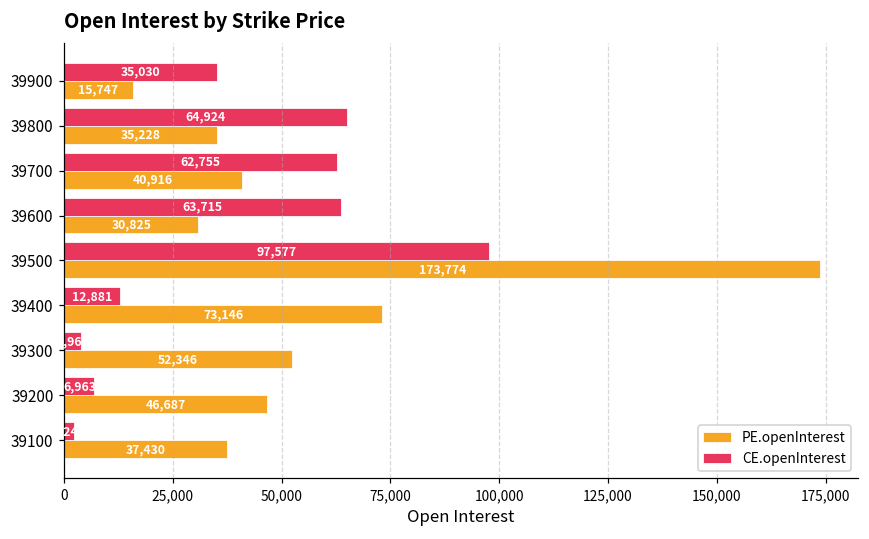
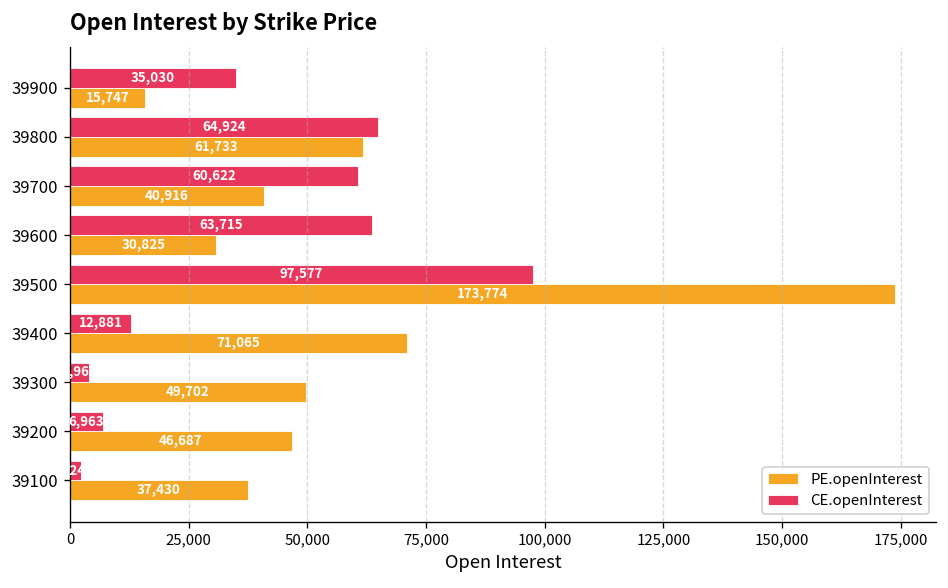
PE.openInterest, 39800: 35,228 -> 61,733
CE.openInterest, 39700: 62,755 -> 60,622
PE.openInterest, 39400: 73,146 -> 71,065
PE.openInterest, 39300: 52,346 -> 49,702
